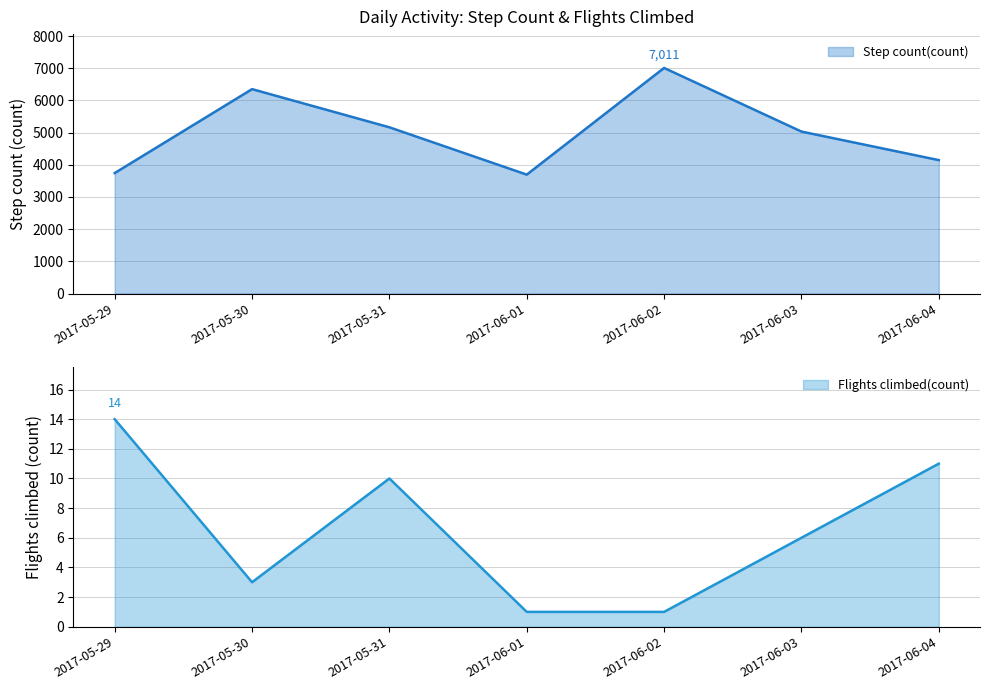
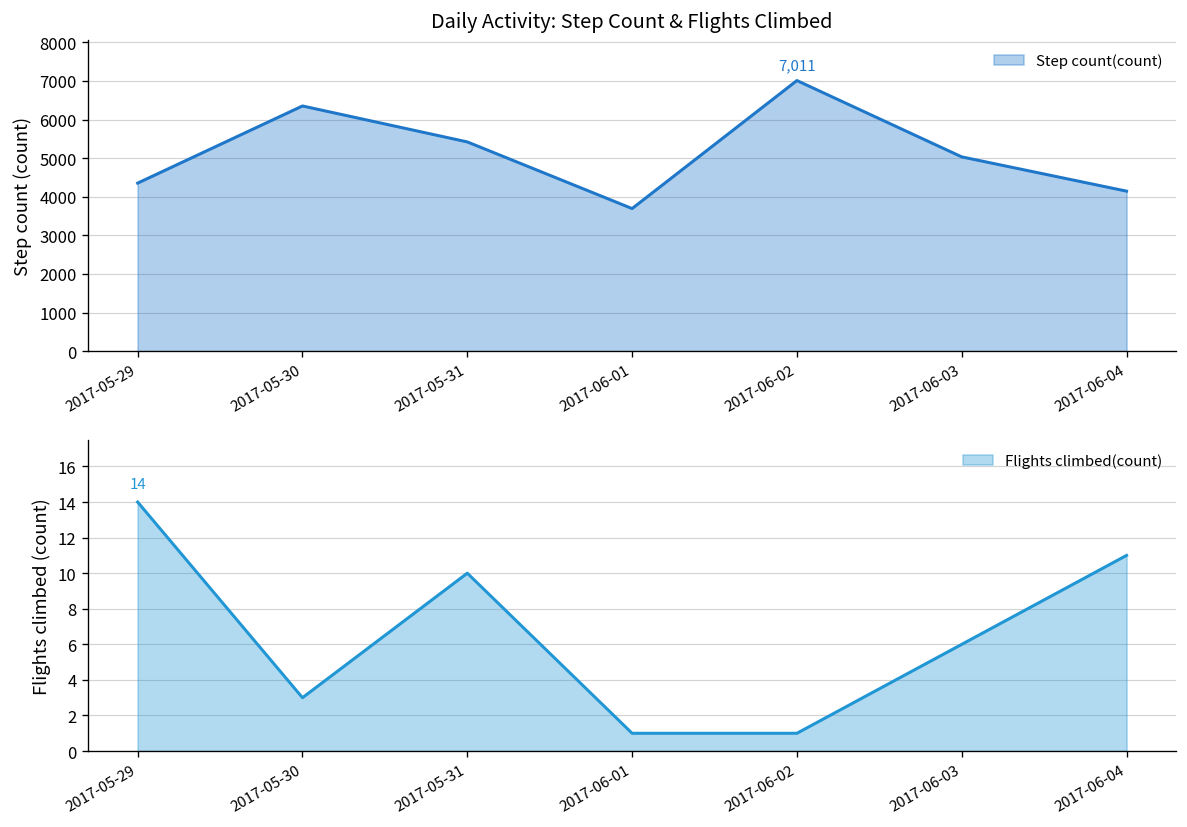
Daily Activity: Step Count & Flights Climbed, 2017-05-29: 3700 -> 4400
Daily Activity: Step Count & Flights Climbed, 2017-05-31: 5200 -> 5400
